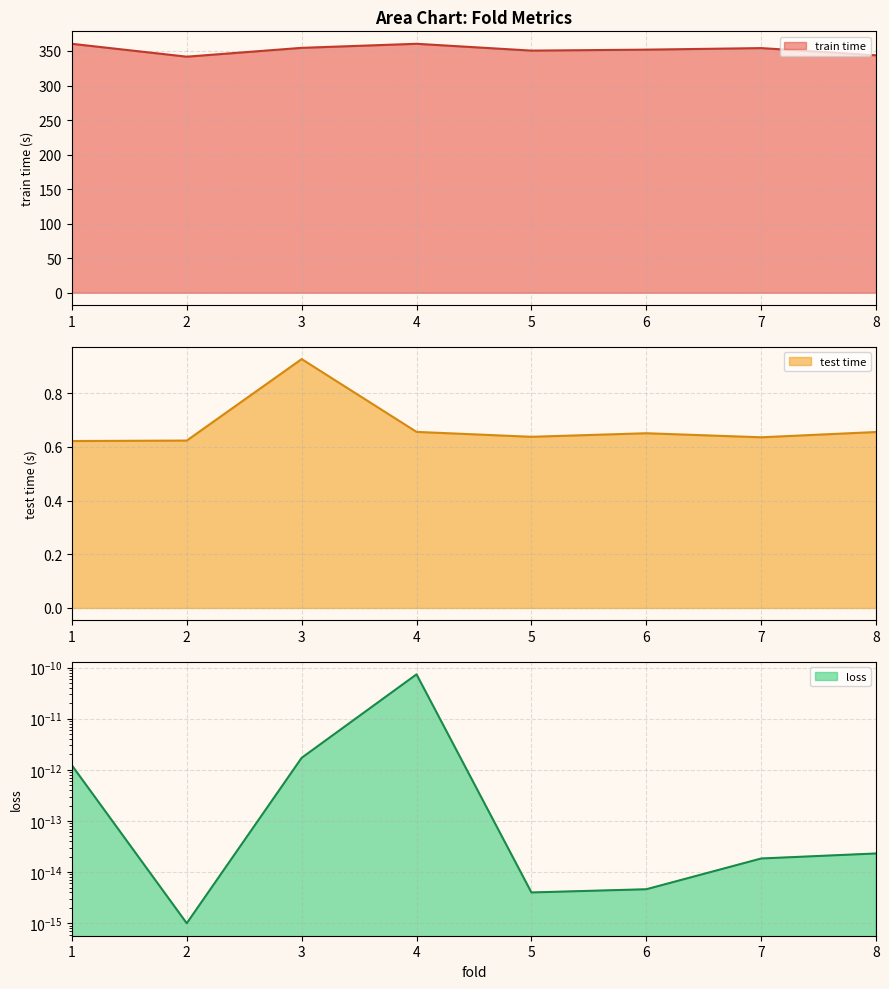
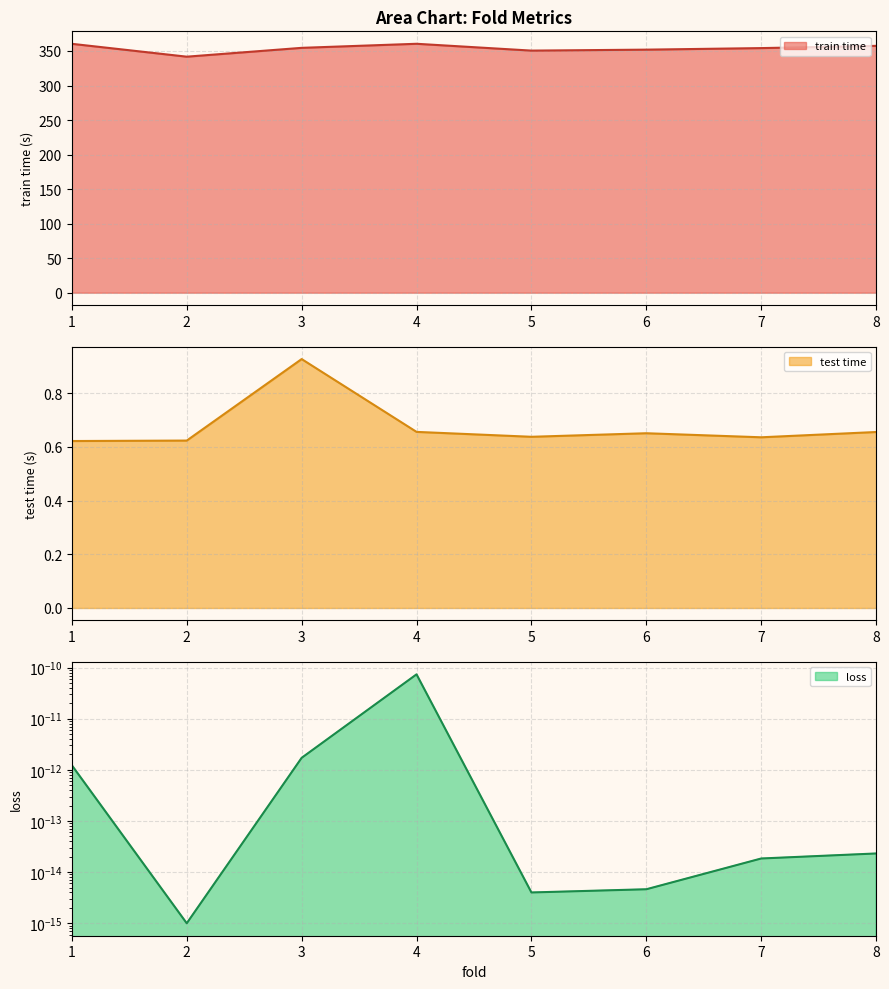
Area Chart: Fold Metrics, 8: 340 -> 360
